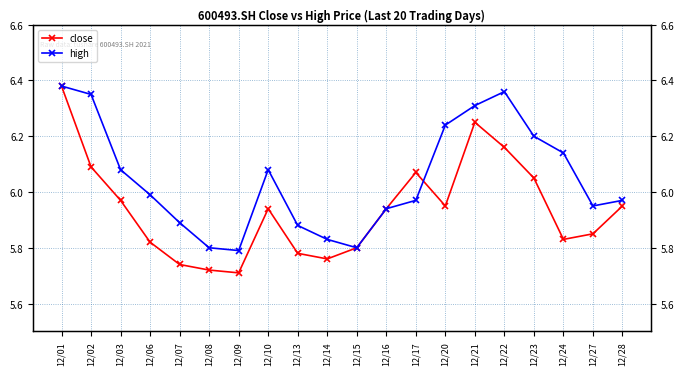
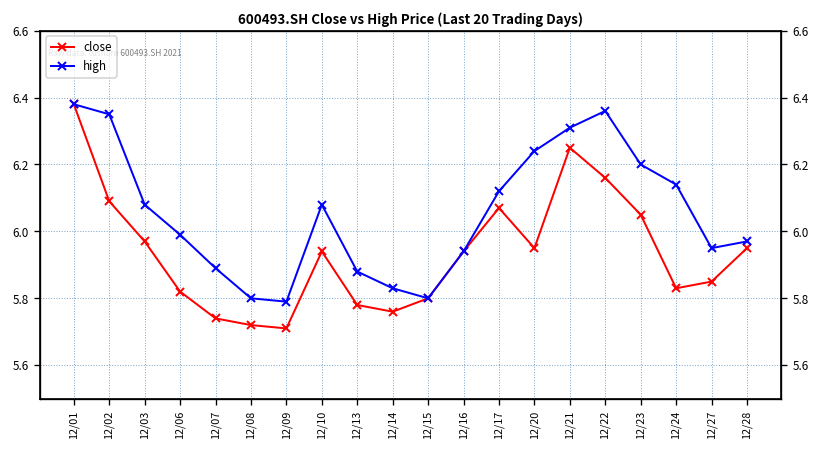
high, 12/17: 5.97 -> 6.12
